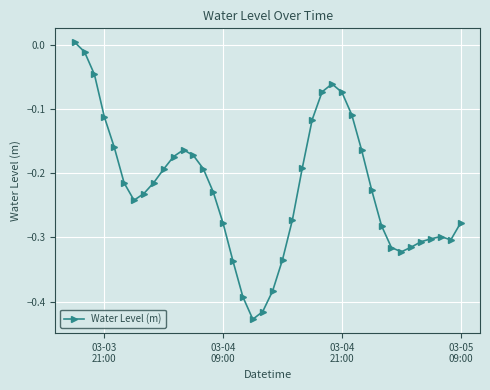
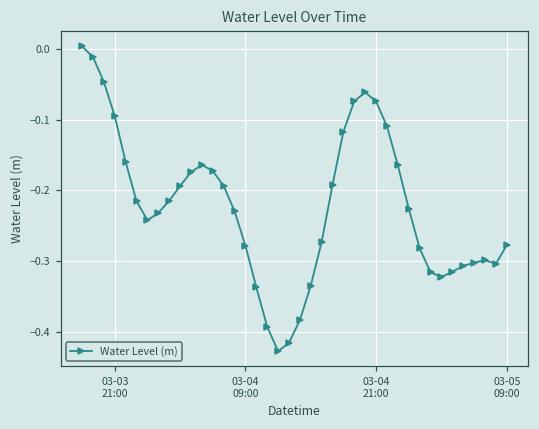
03-03 21:00: -0.11 -> -0.09
